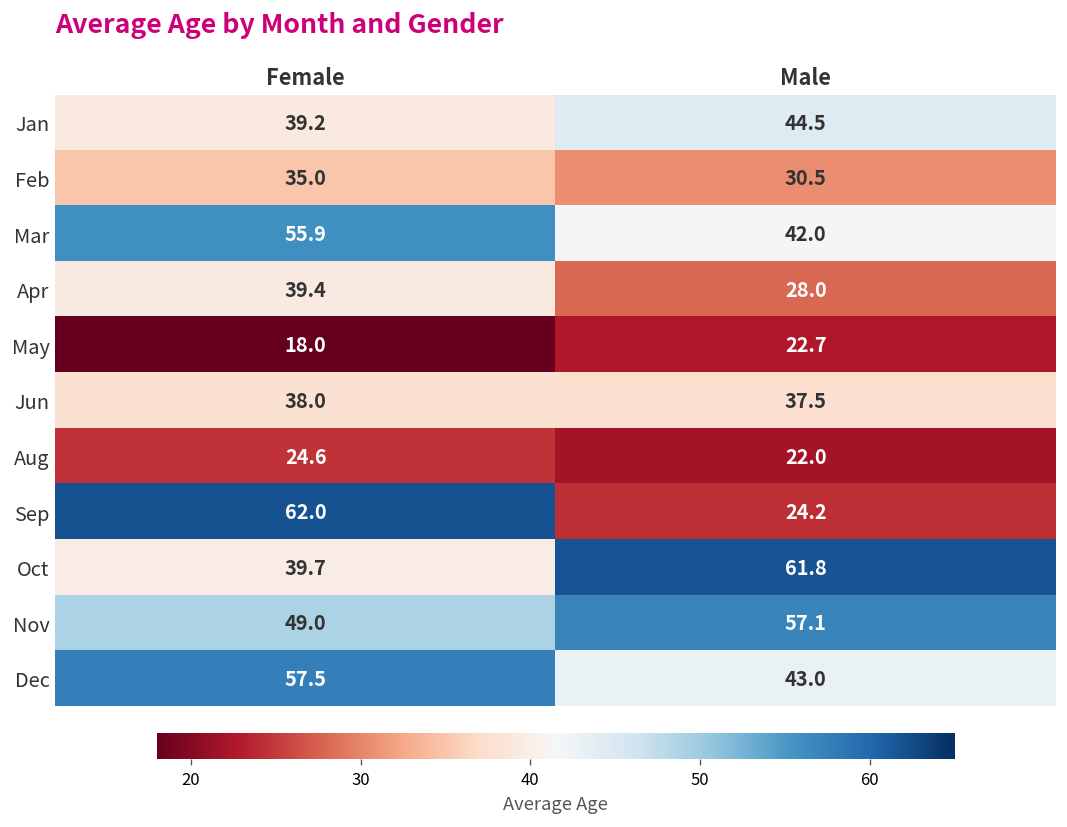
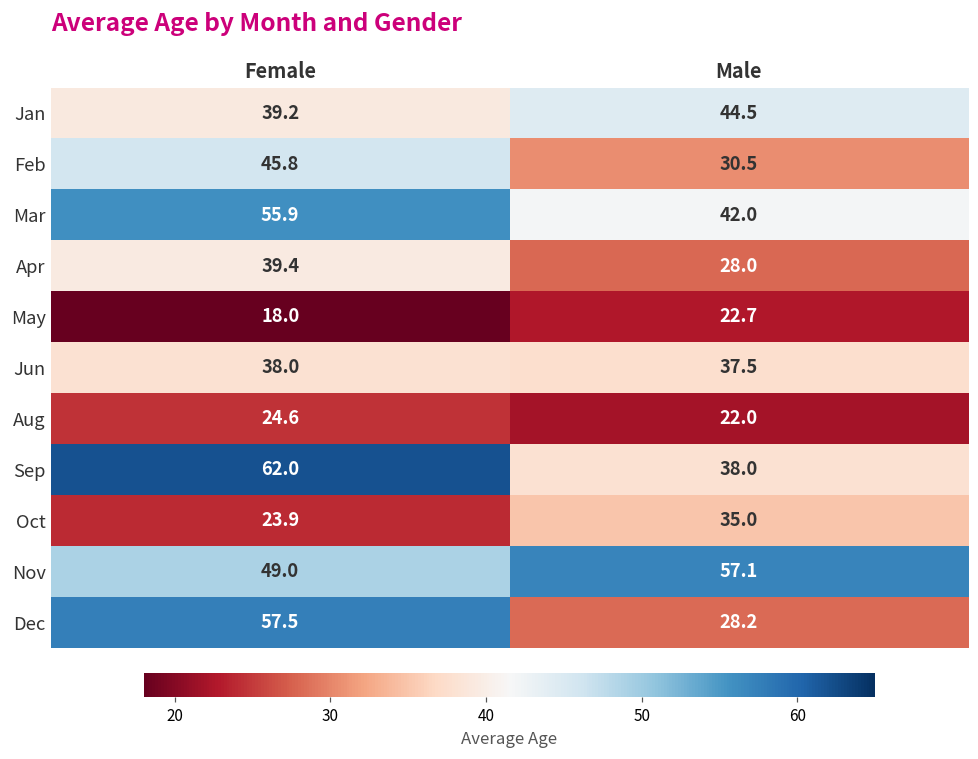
Feb, Female: 35.0 -> 45.8
Sep, Male: 24.2 -> 38.0
Oct, Female: 39.7 -> 23.9
Oct, Male: 61.8 -> 35.0
Dec, Male: 43.0 -> 28.2
